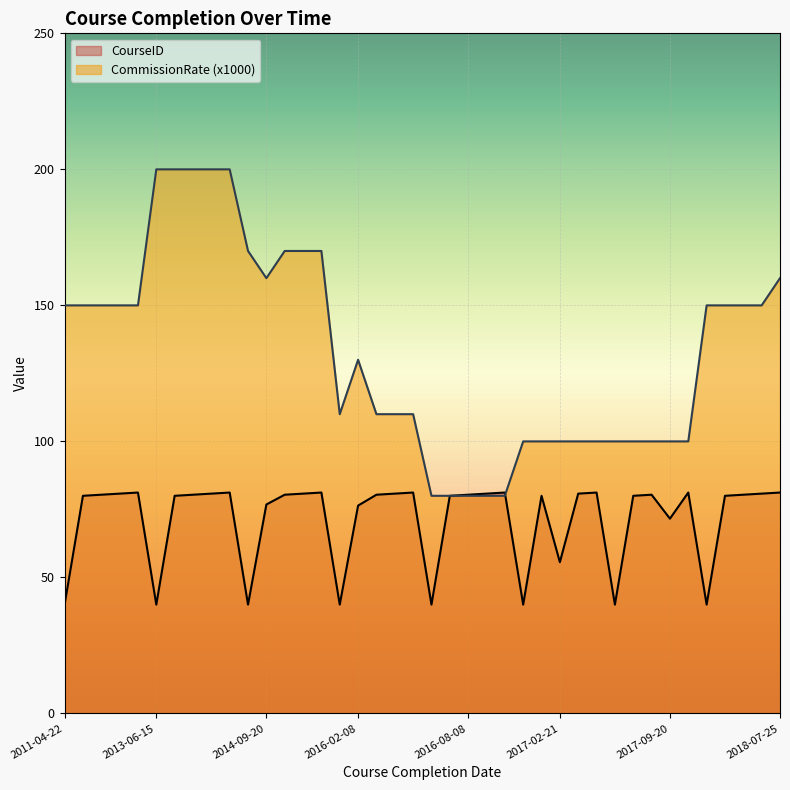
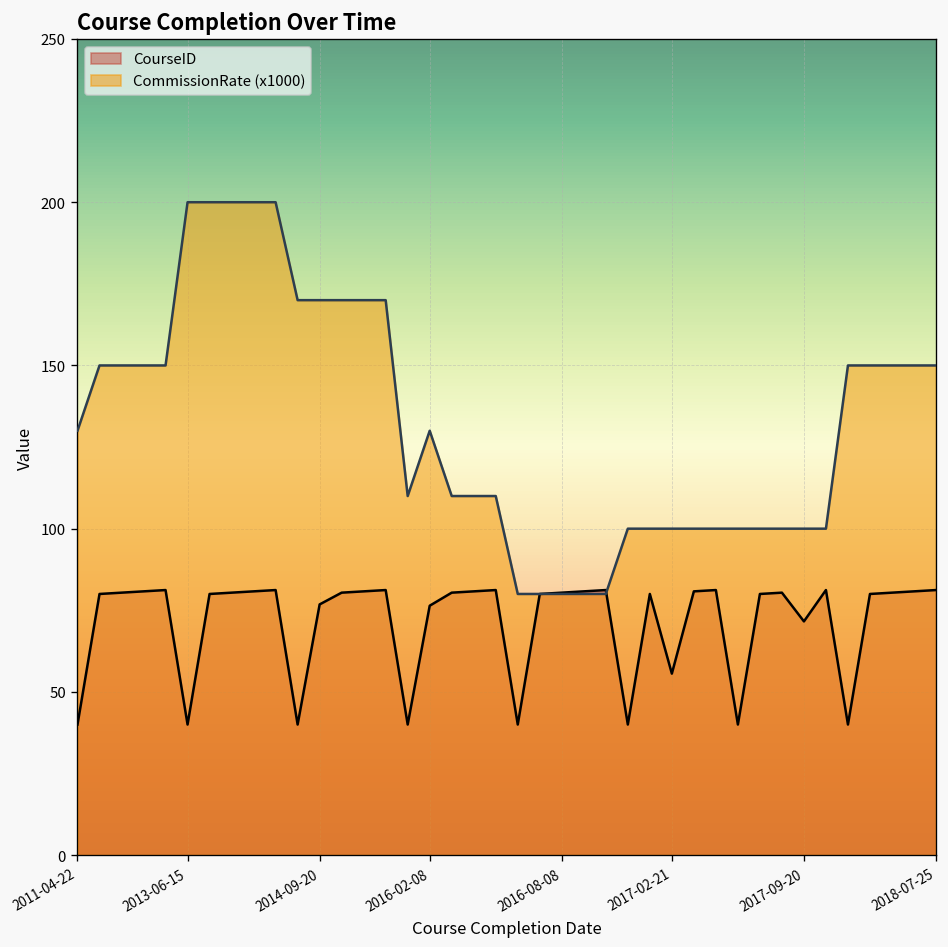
CommissionRate (x1000), 2011-04-22: 150 -> 130
CommissionRate (x1000), 2014-09-20: 160 -> 170
CommissionRate (x1000), 2018-07-25: 160 -> 150
